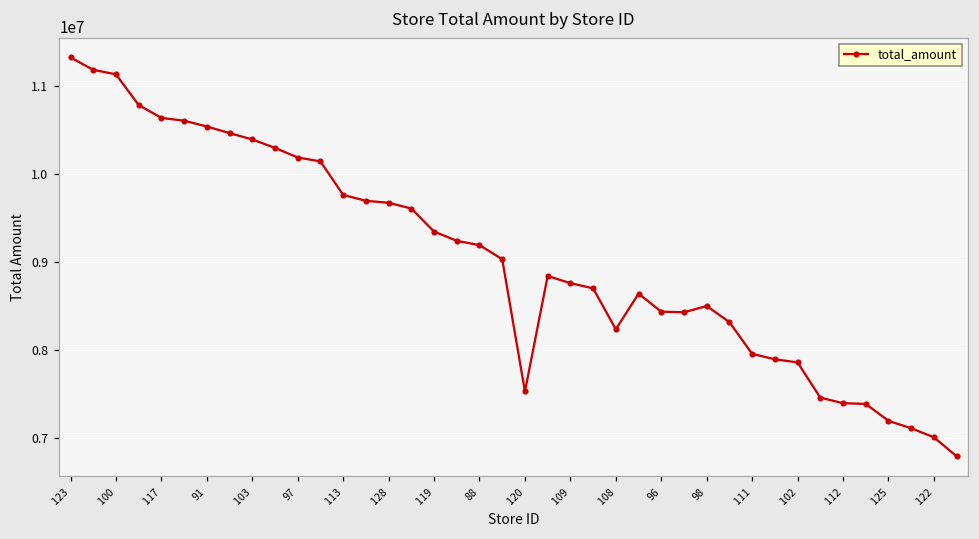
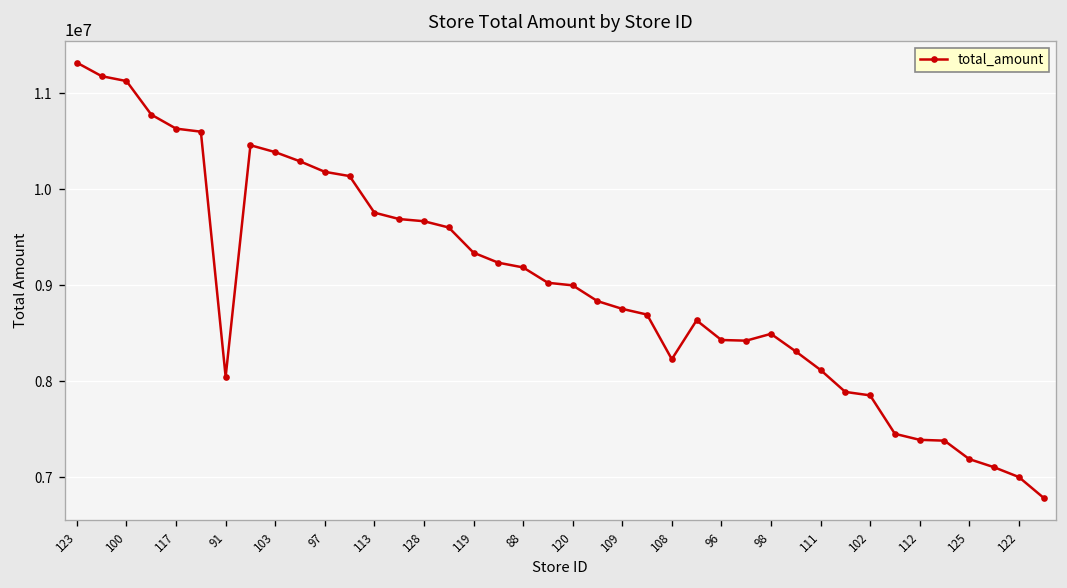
91: 10500000 -> 8000000
120: 7500000 -> 9000000
111: 8000000 -> 8100000
